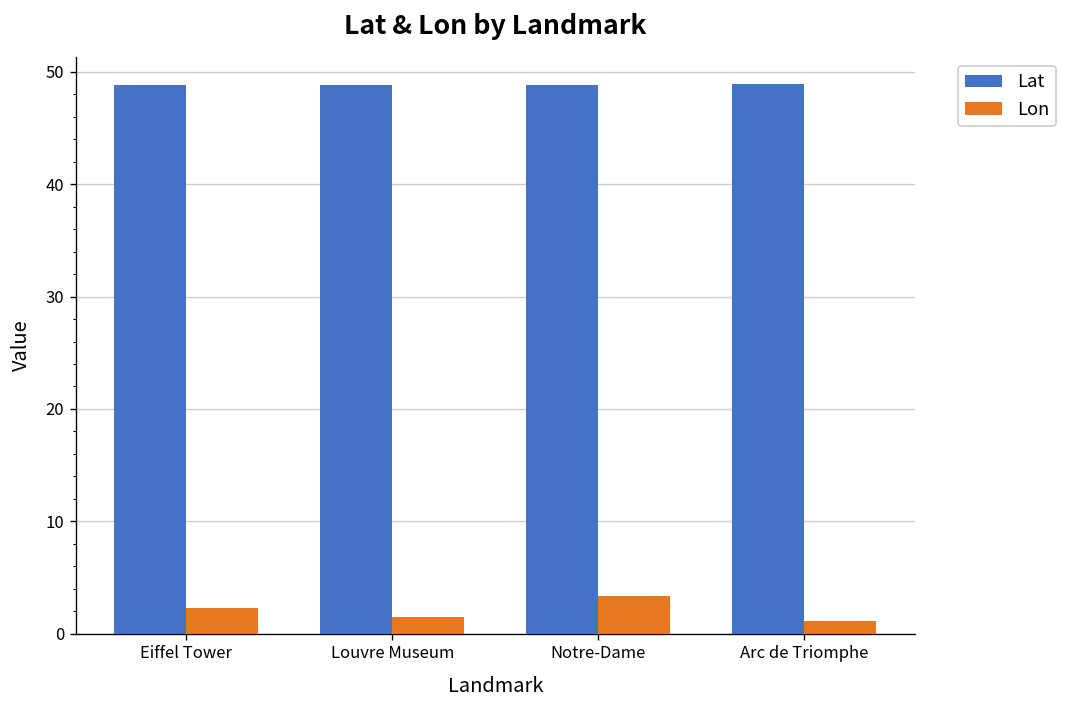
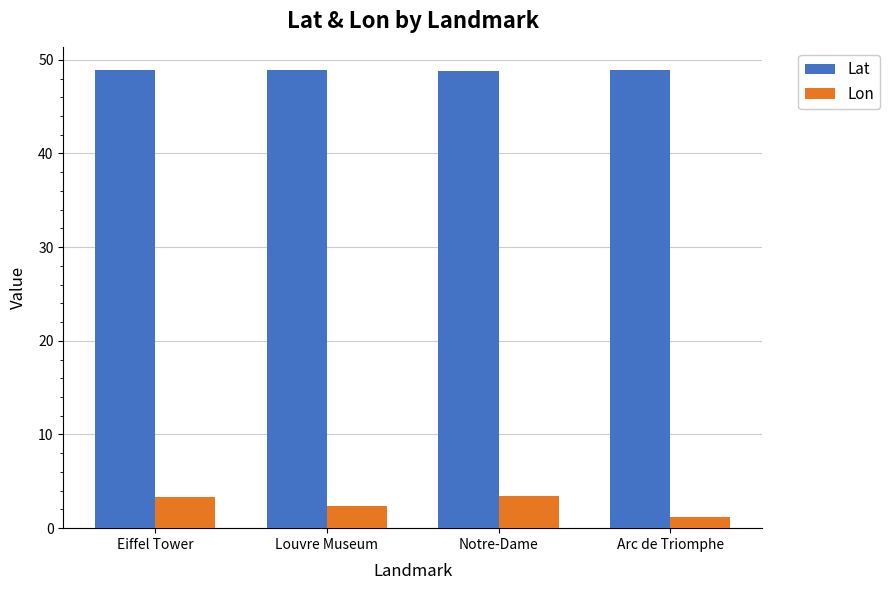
Lon, Eiffel Tower: 2 -> 3
Lon, Louvre Museum: 1 -> 2
